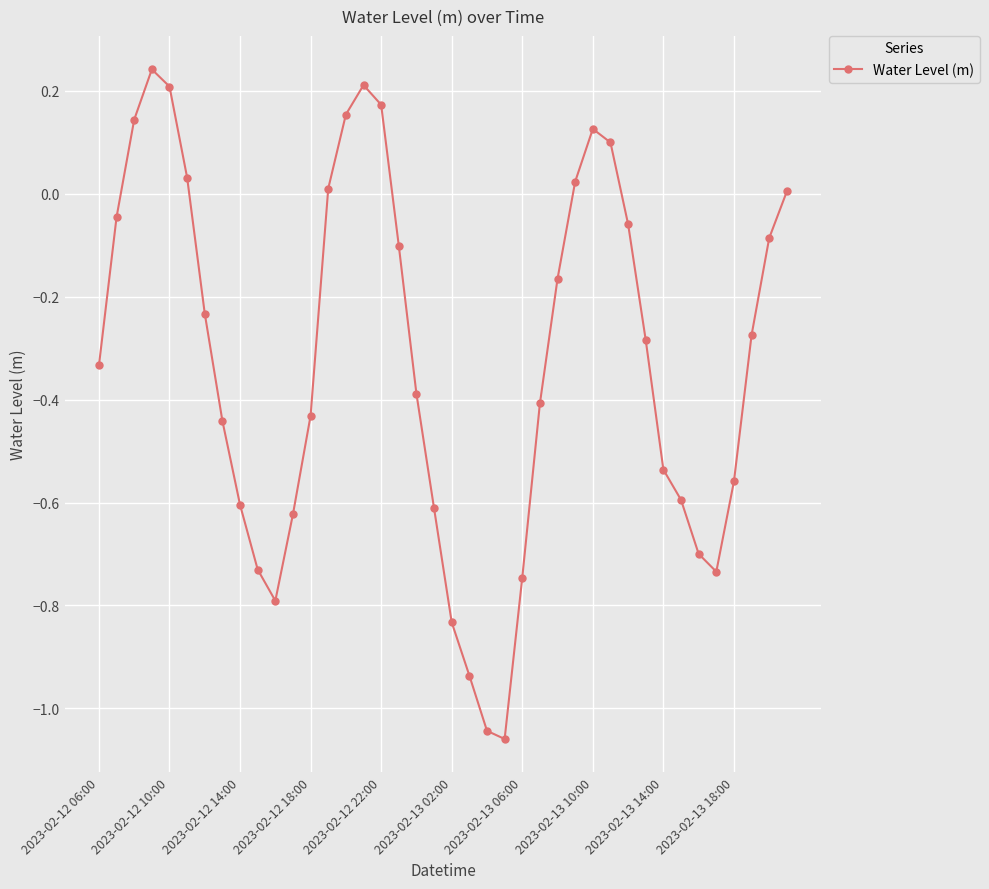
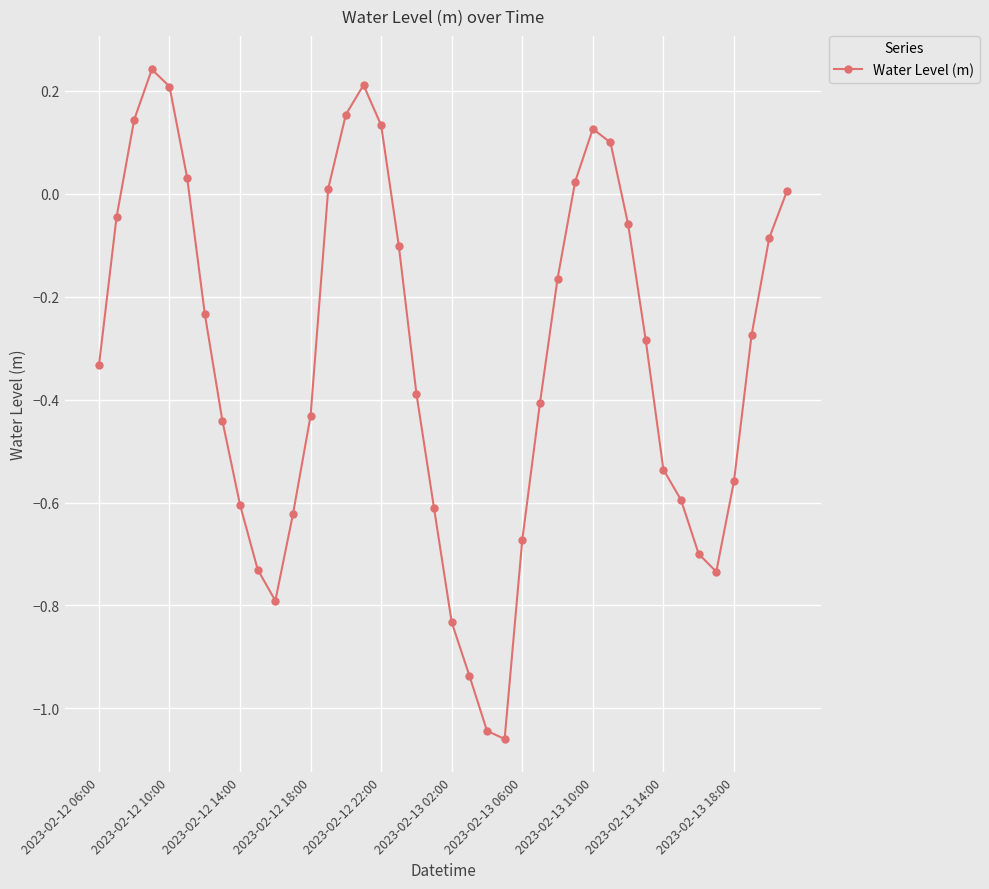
2023-02-12 22:00: 0.17 -> 0.13
2023-02-13 06:00: -0.75 -> -0.67
